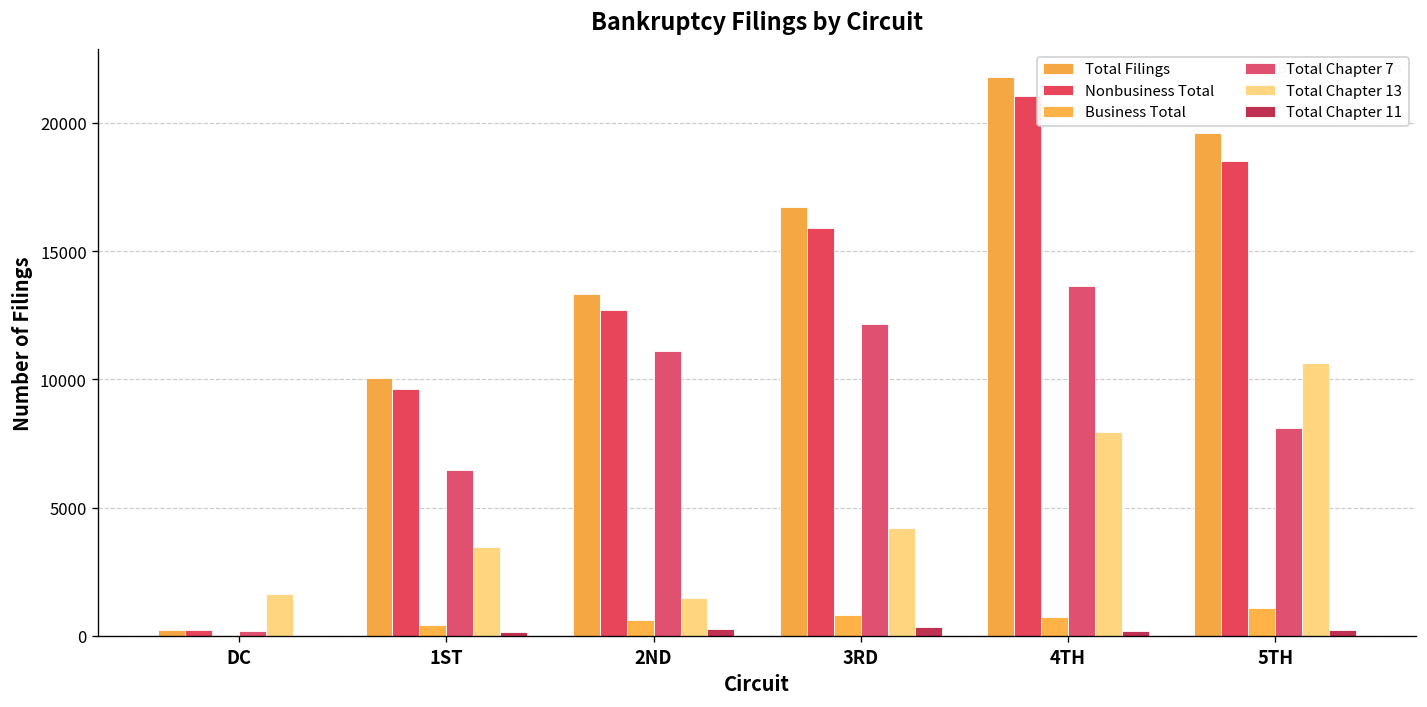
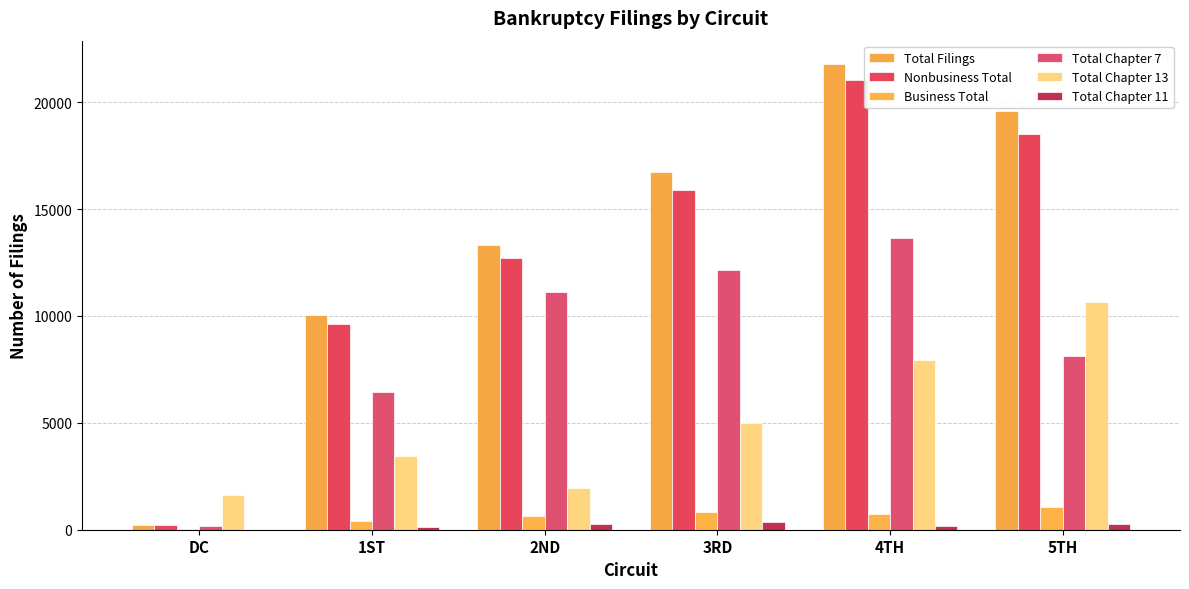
Total Chapter 13, 2ND: 1500 -> 2000
Total Chapter 13, 3RD: 4200 -> 5000
